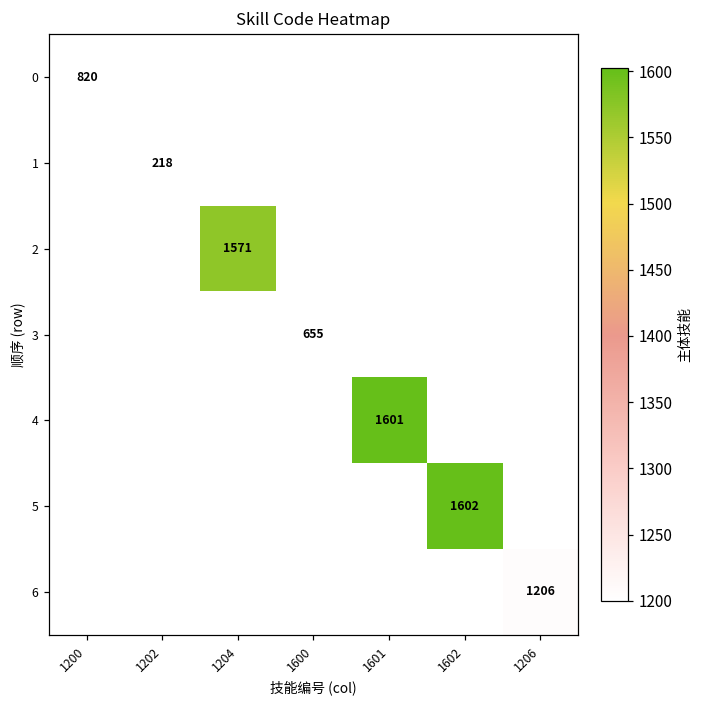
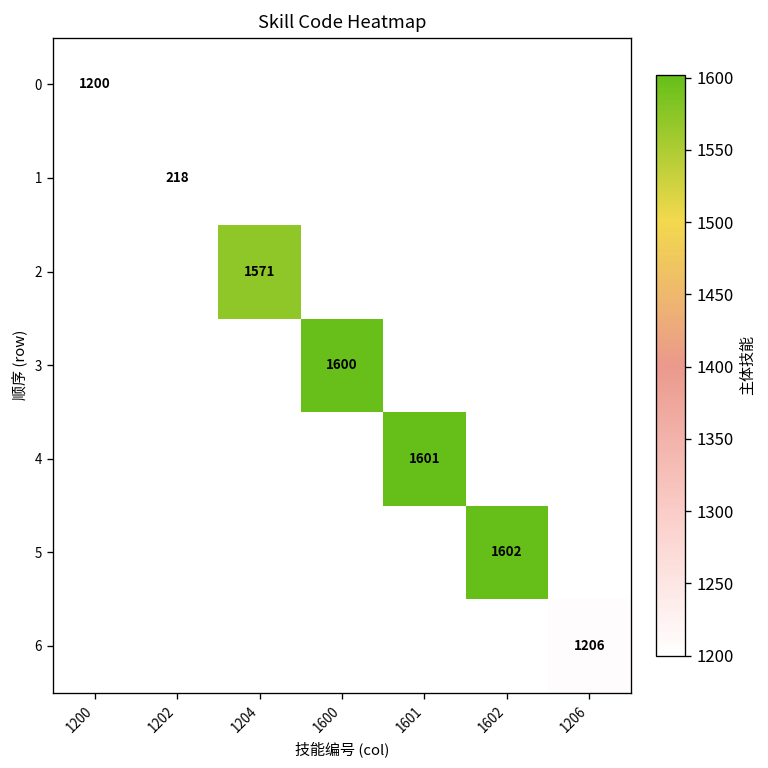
0, 1200: 820 -> 1200
3, 1600: 655 -> 1600
